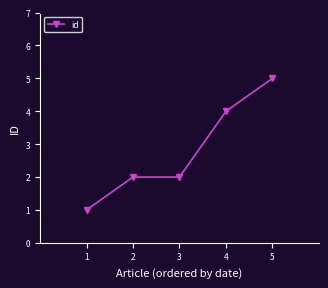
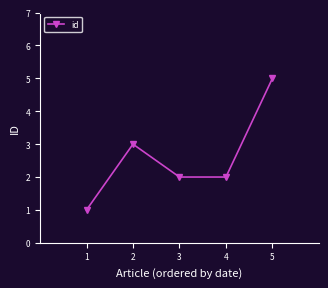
2: 2 -> 3
4: 4 -> 2
